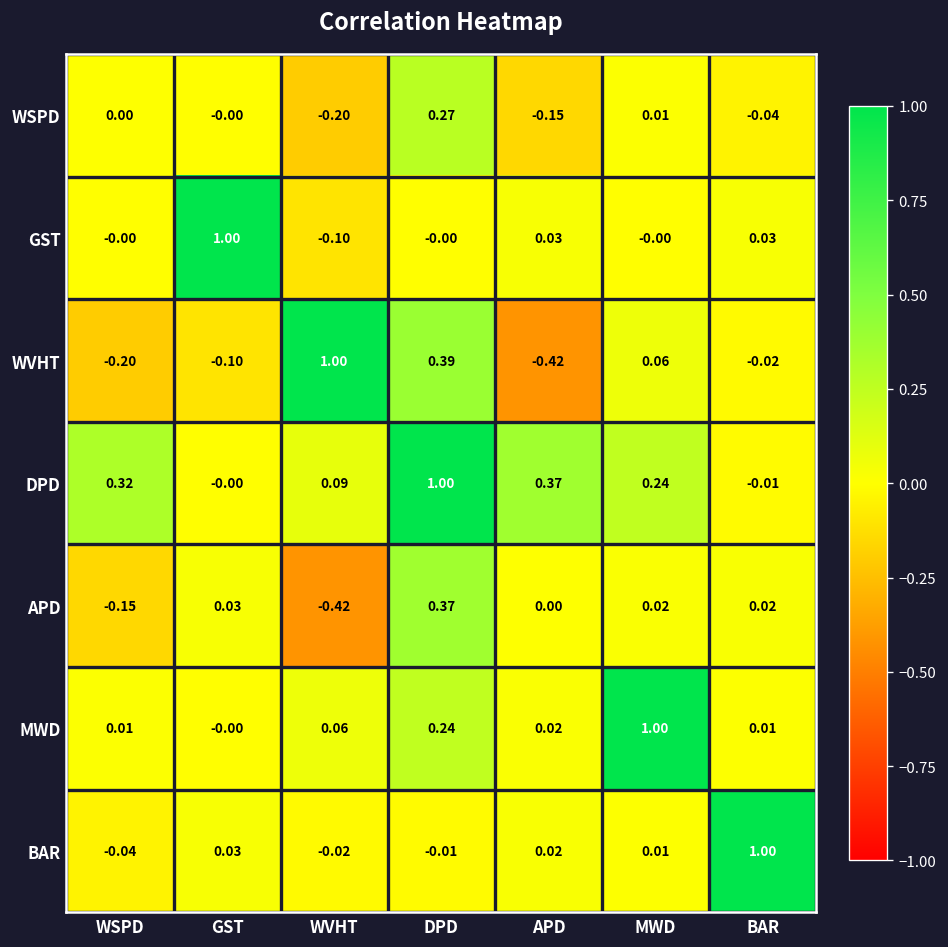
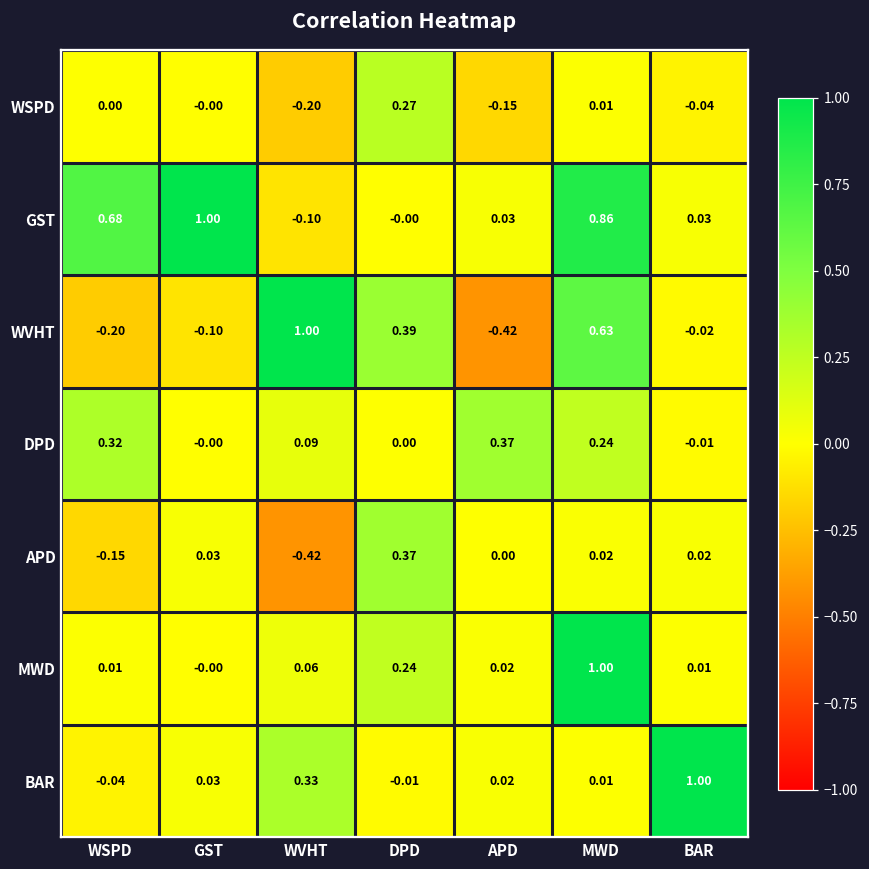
GST, WSPD: -0.00 -> 0.68
GST, MWD: -0.00 -> 0.86
WVHT, MWD: 0.06 -> 0.63
DPD, DPD: 1.00 -> 0.00
BAR, WVHT: -0.02 -> 0.33
